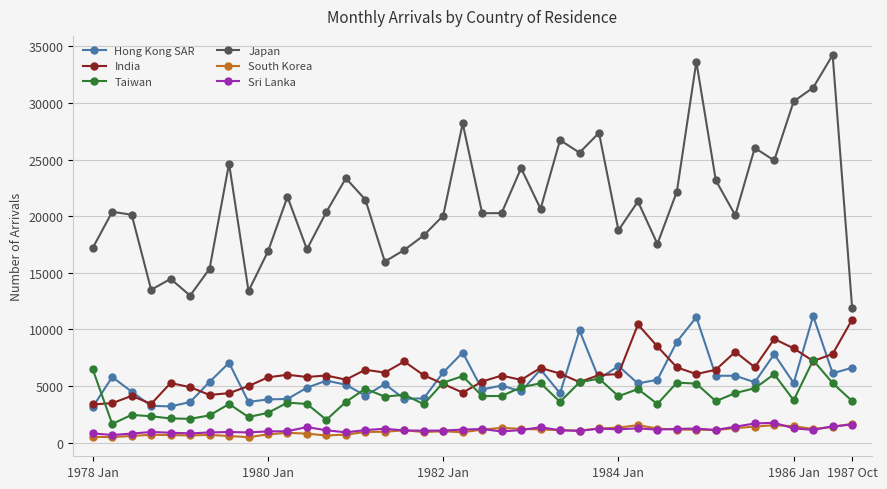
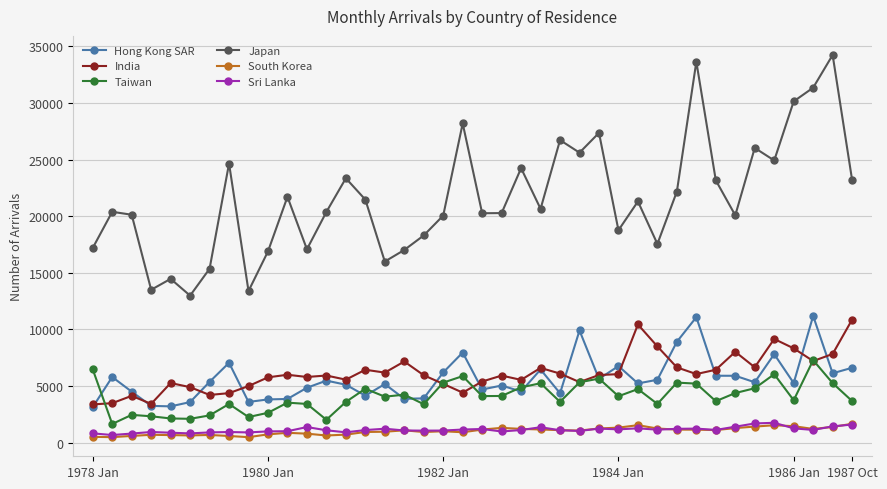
Japan, 1987 Oct: 11900 -> 23200
